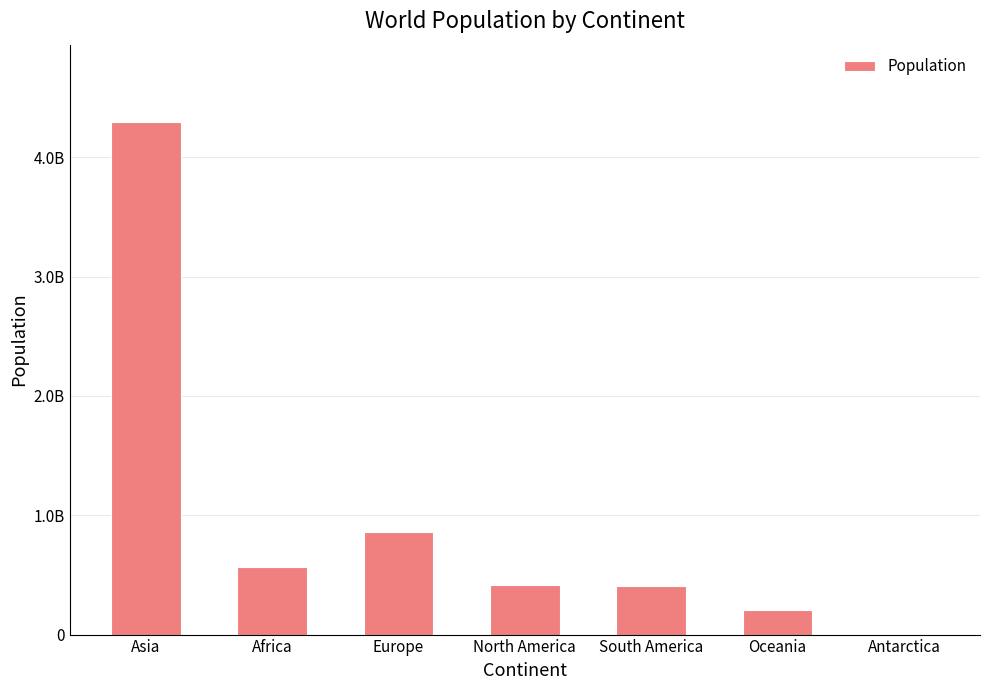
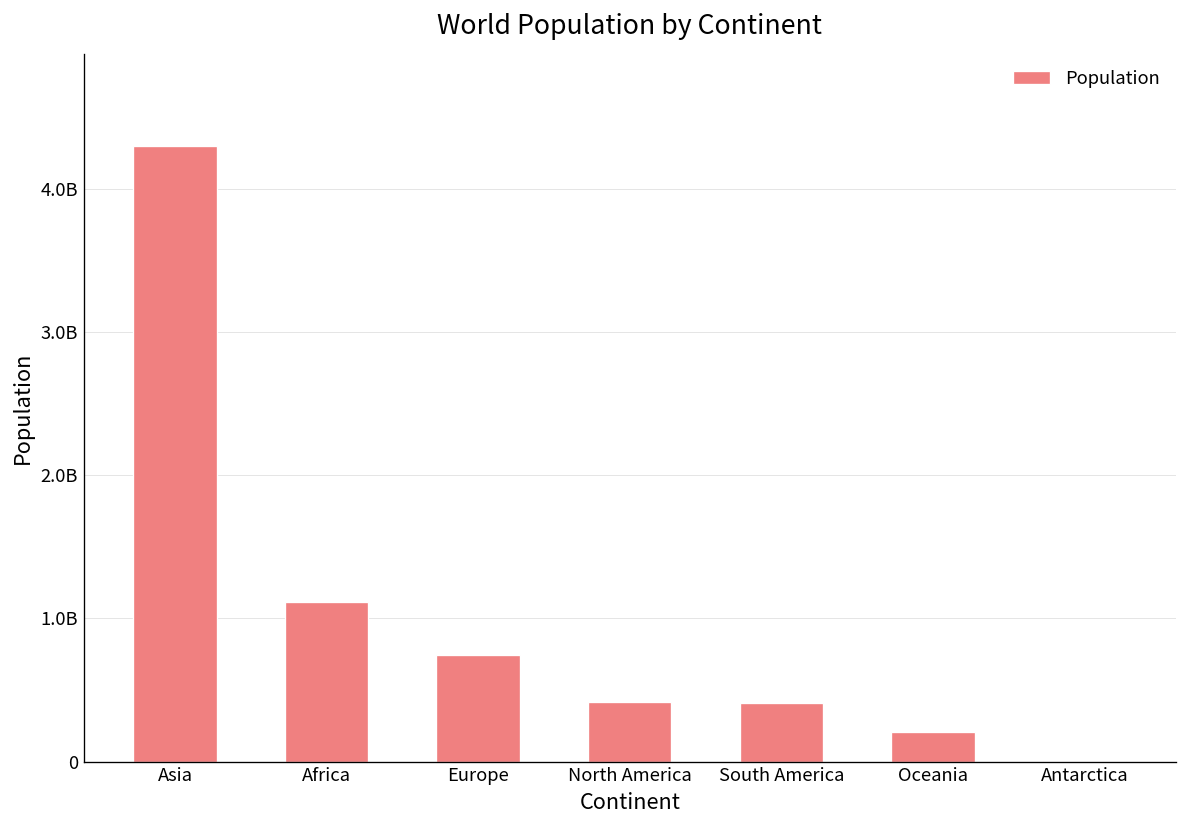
Africa: 560000000 -> 1110000000
Europe: 860000000 -> 740000000
